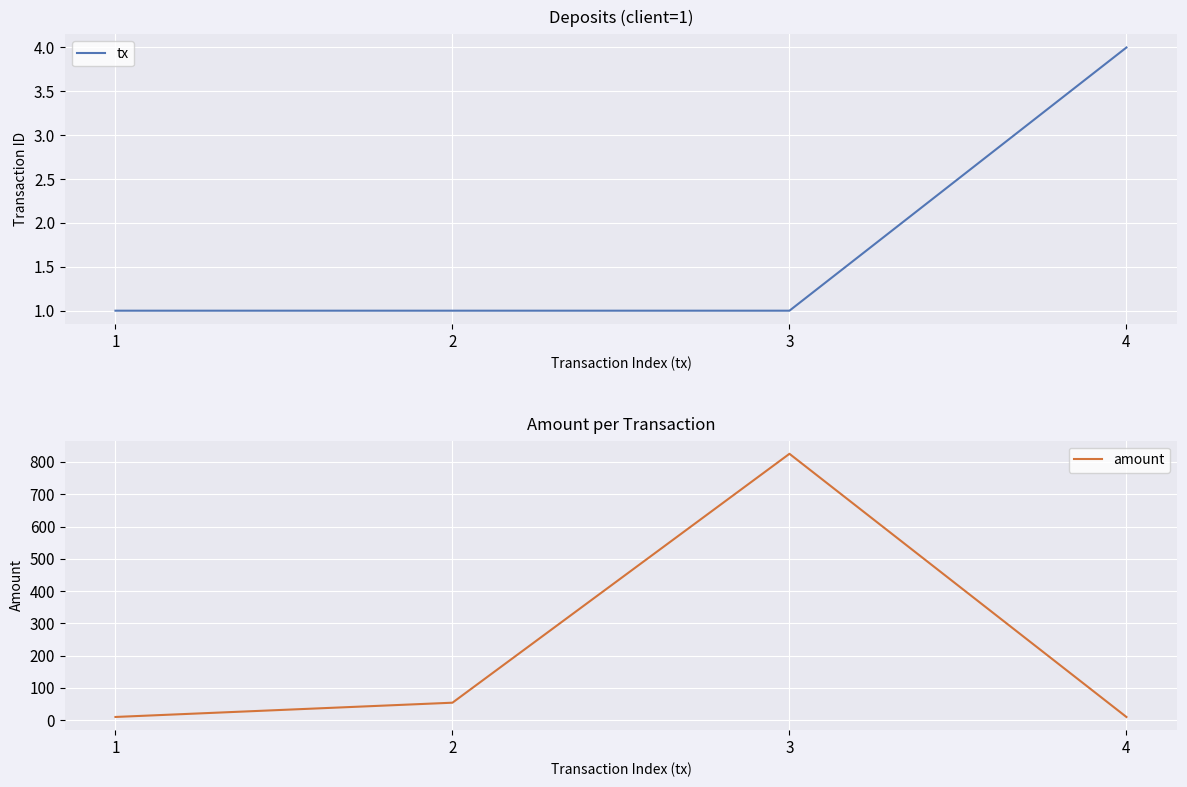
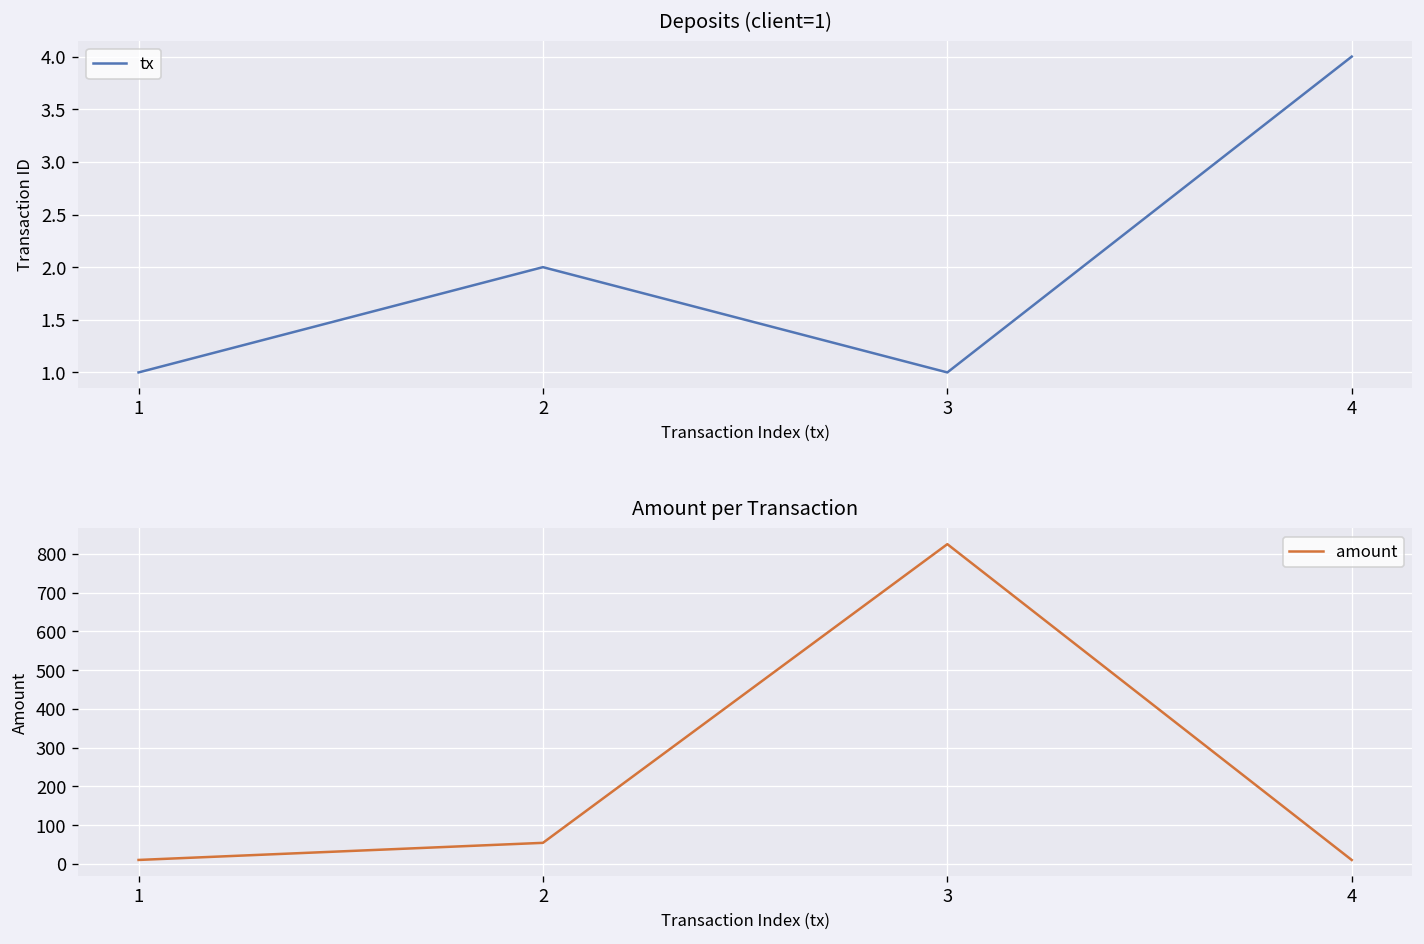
Deposits (client=1), 2: 1 -> 2
